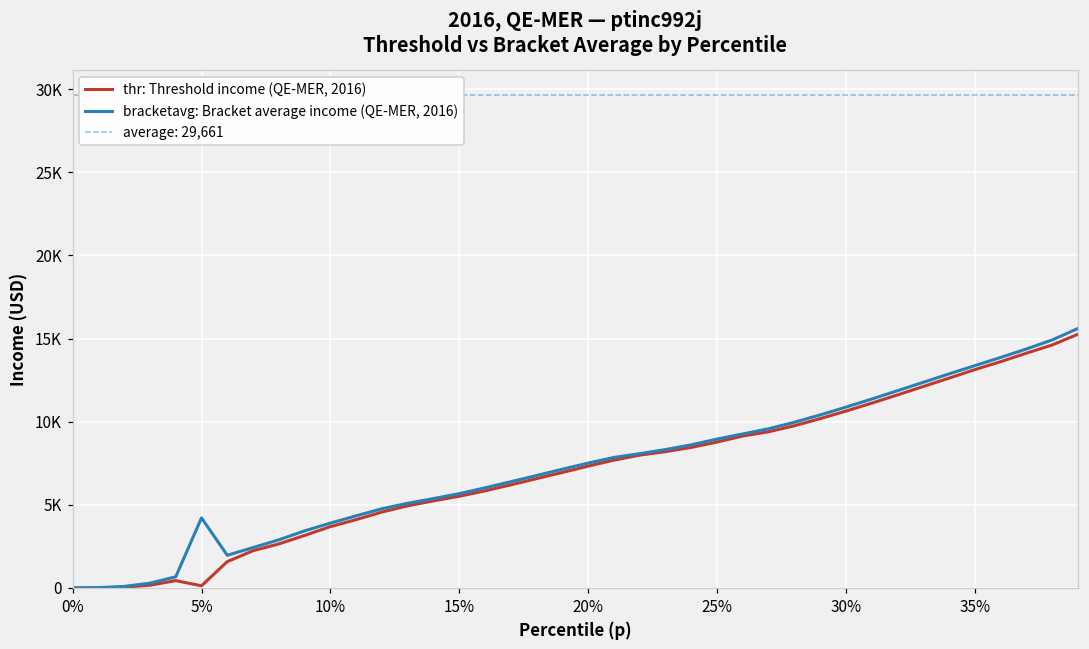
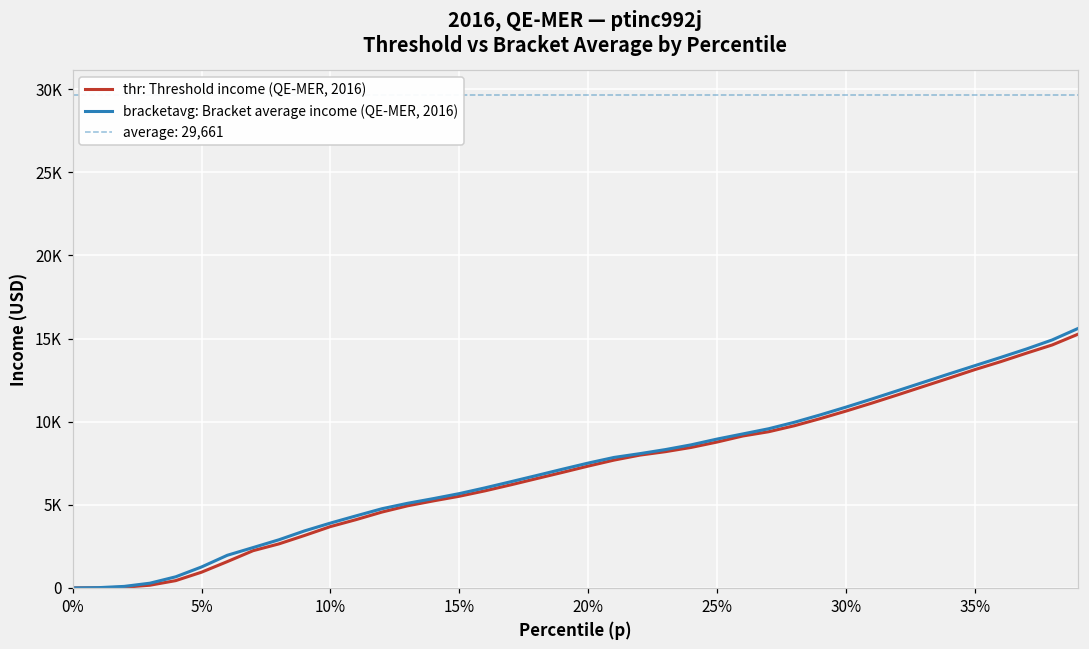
thr: Threshold income (QE-MER, 2016), 5%: 100 -> 900
bracketavg: Bracket average income (QE-MER, 2016), 5%: 4200 -> 1300
